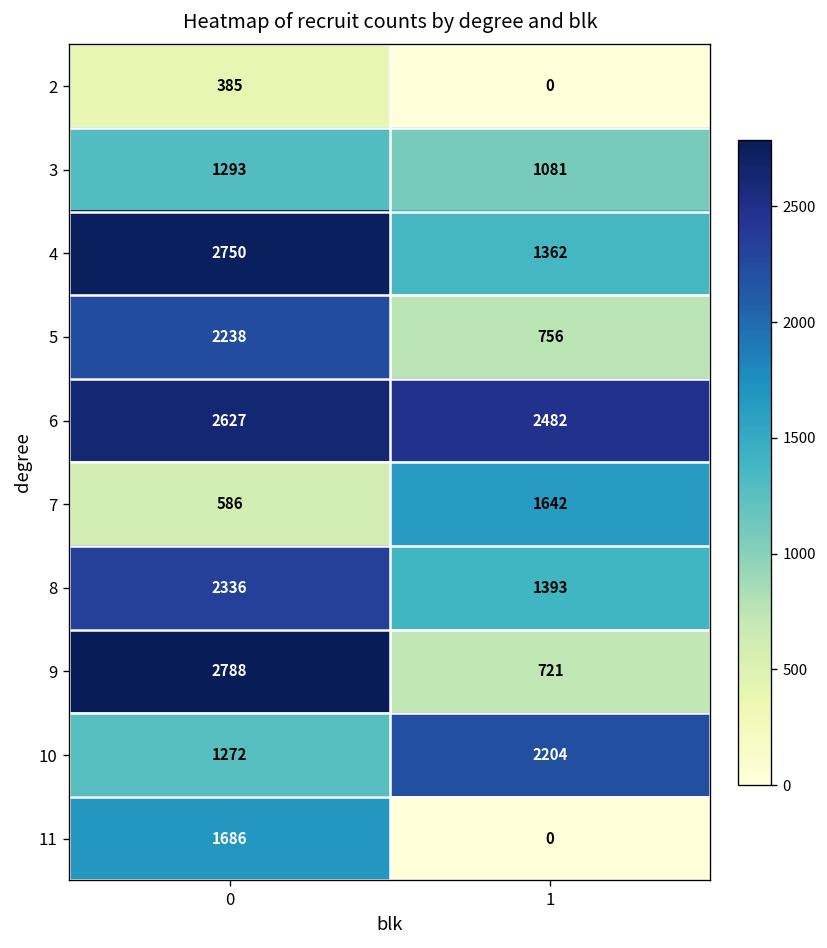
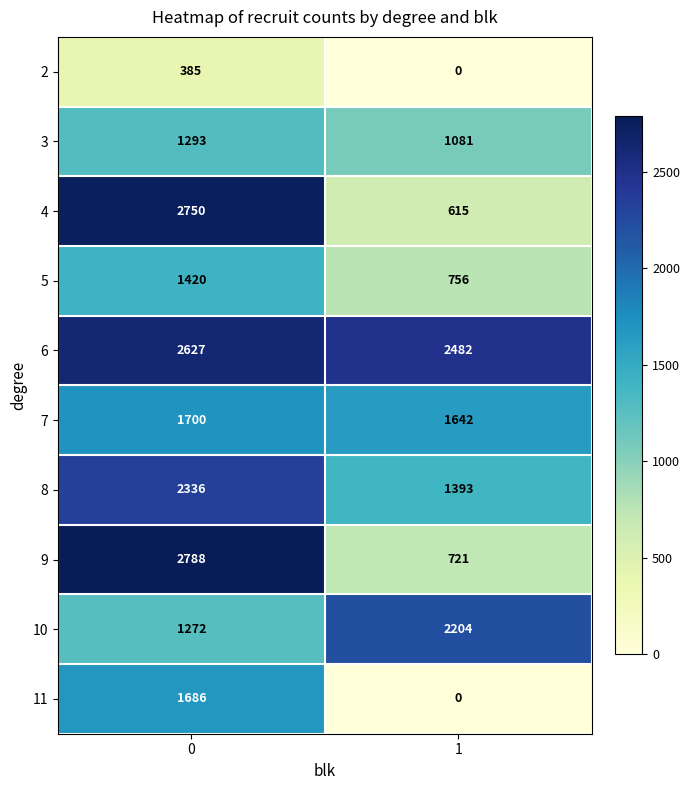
4, 1: 1362 -> 615
5, 0: 2238 -> 1420
7, 0: 586 -> 1700
